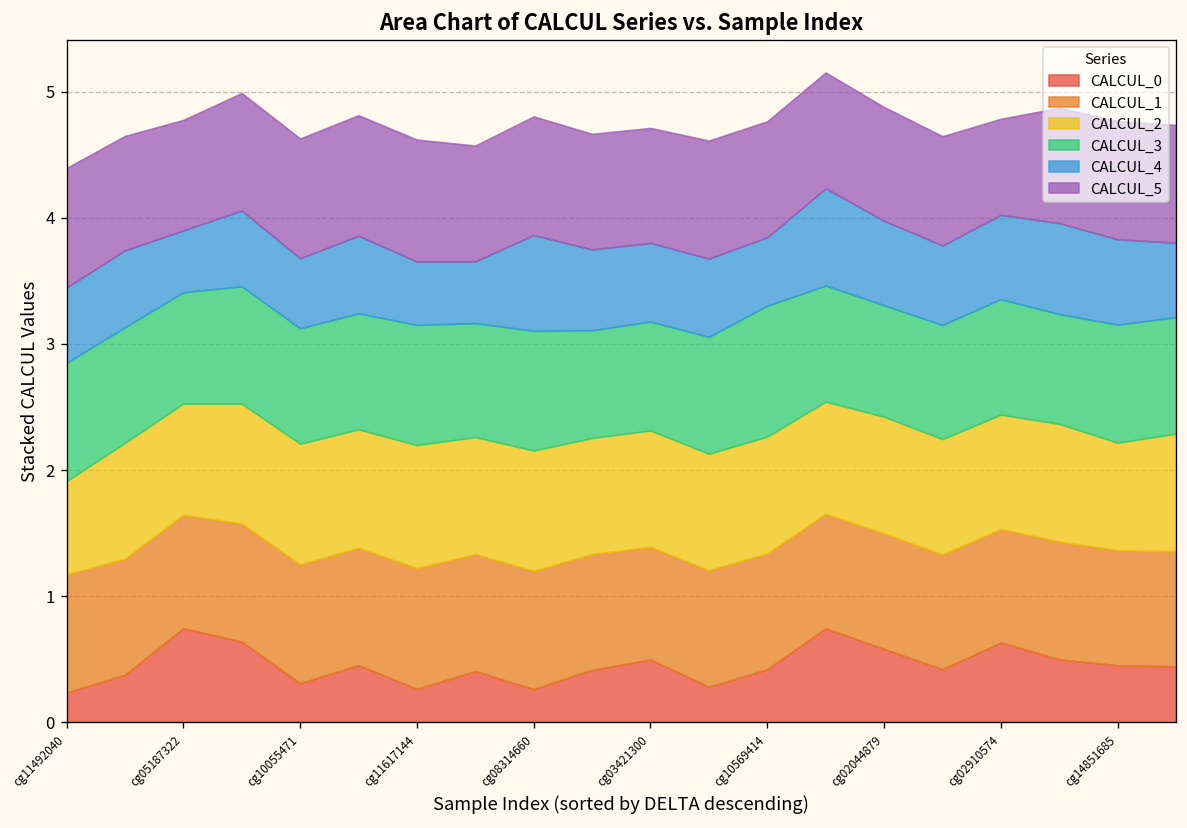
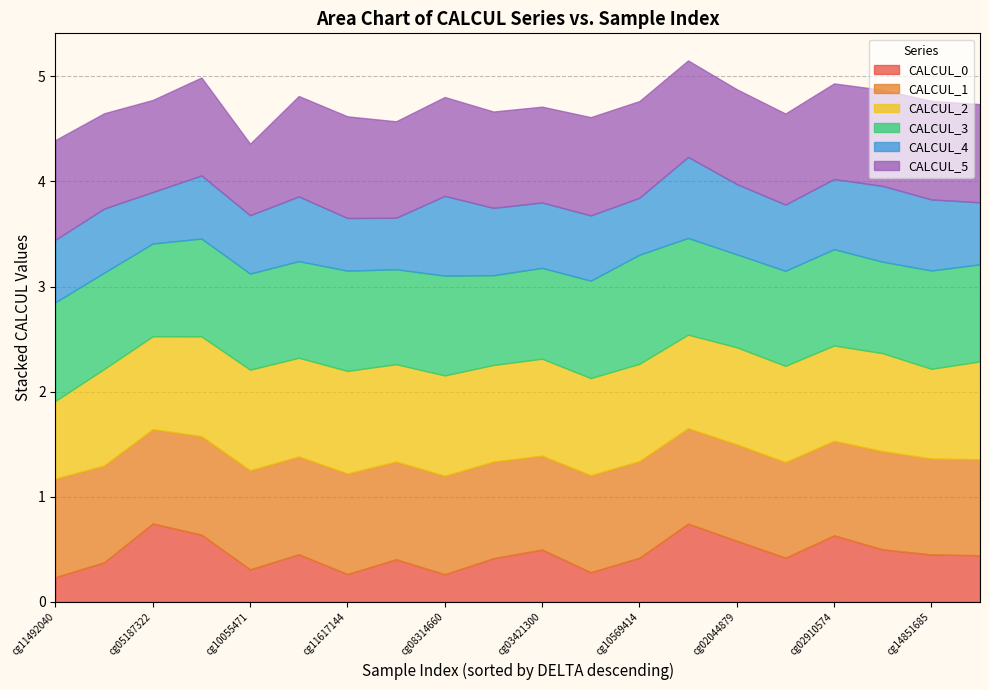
CALCUL_5, cg10055471: 0.95 -> 0.68
CALCUL_5, cg02910574: 0.76 -> 0.91
